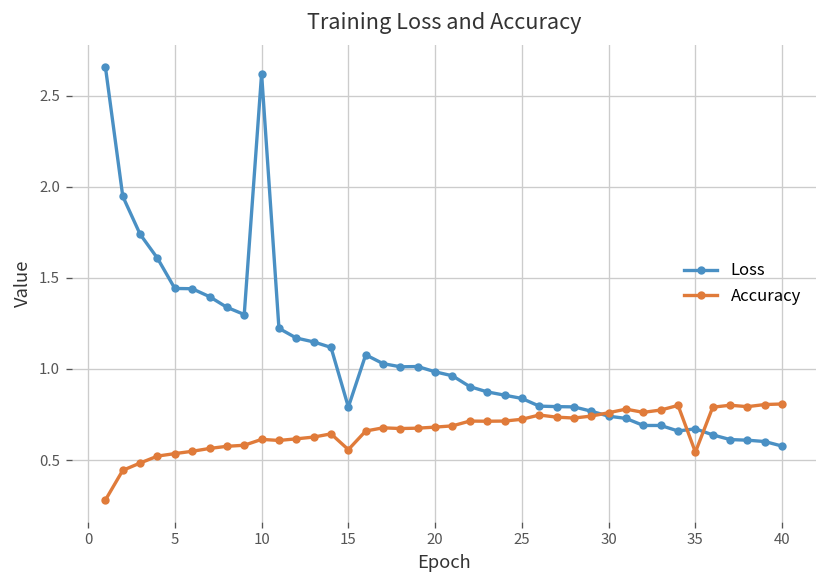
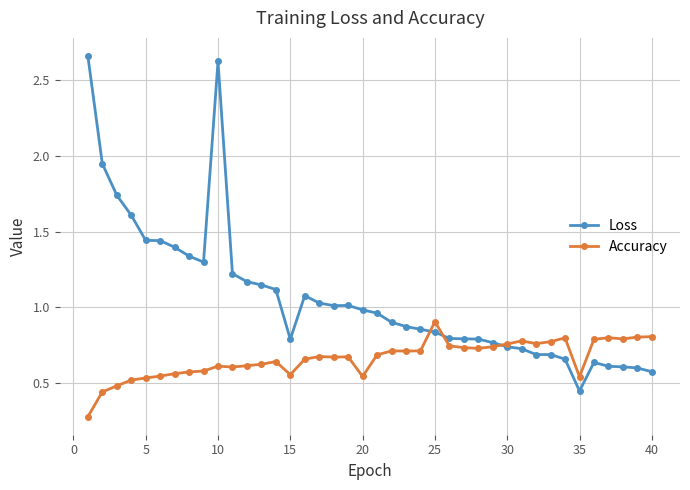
Accuracy, 20: 0.68 -> 0.55
Accuracy, 25: 0.72 -> 0.91
Loss, 35: 0.67 -> 0.45
